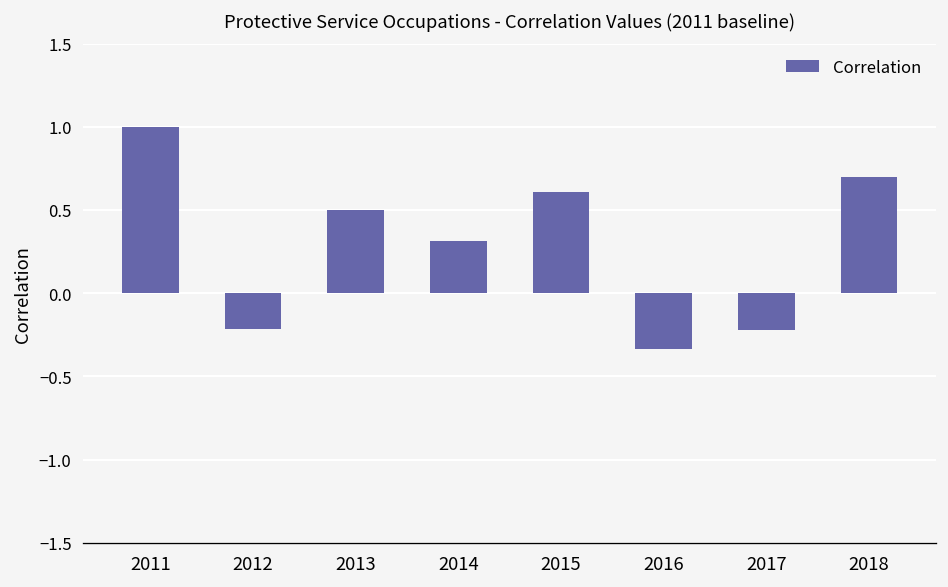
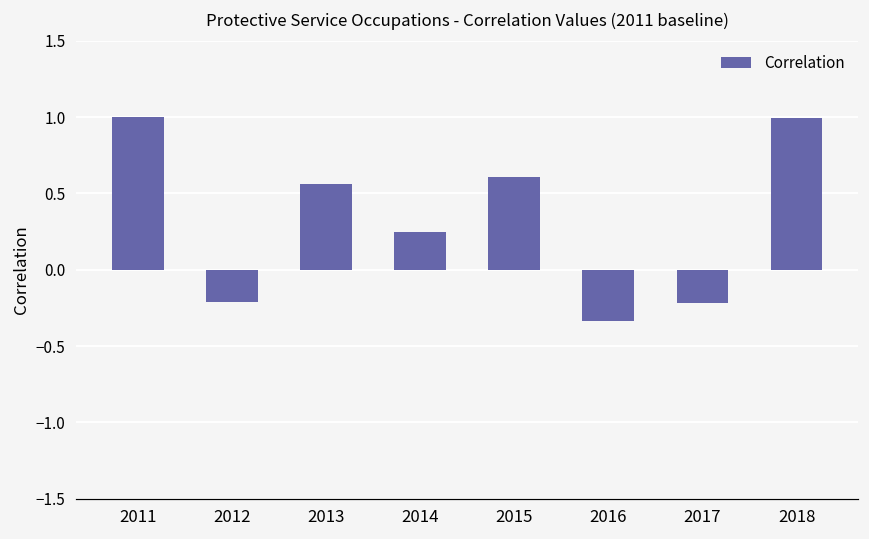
2013: 0.50 -> 0.56
2014: 0.31 -> 0.25
2018: 0.70 -> 1.00
